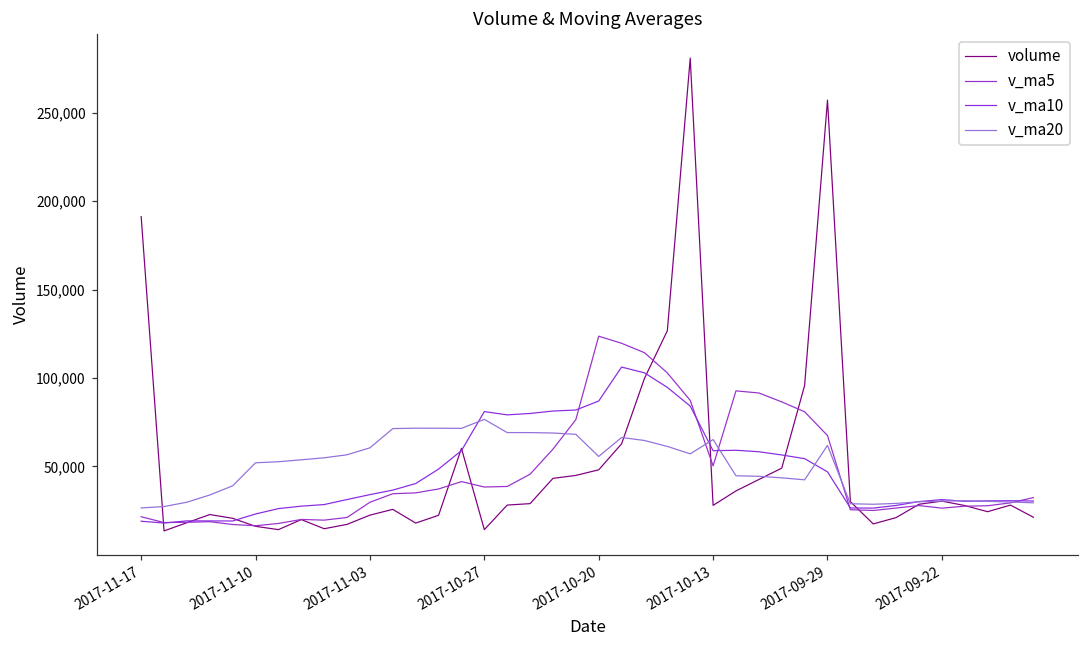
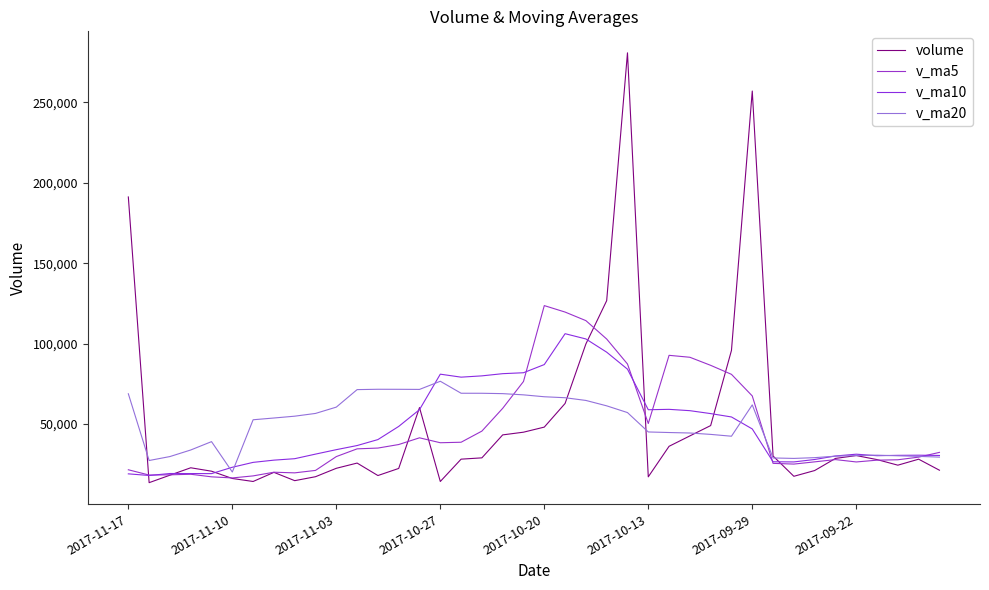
v_ma20, 2017-11-17: 26,000 -> 69,000
v_ma20, 2017-11-10: 52,000 -> 20,000
v_ma20, 2017-10-20: 56,000 -> 67,000
volume, 2017-10-13: 28,000 -> 17,000
v_ma20, 2017-10-13: 65,000 -> 45,000
